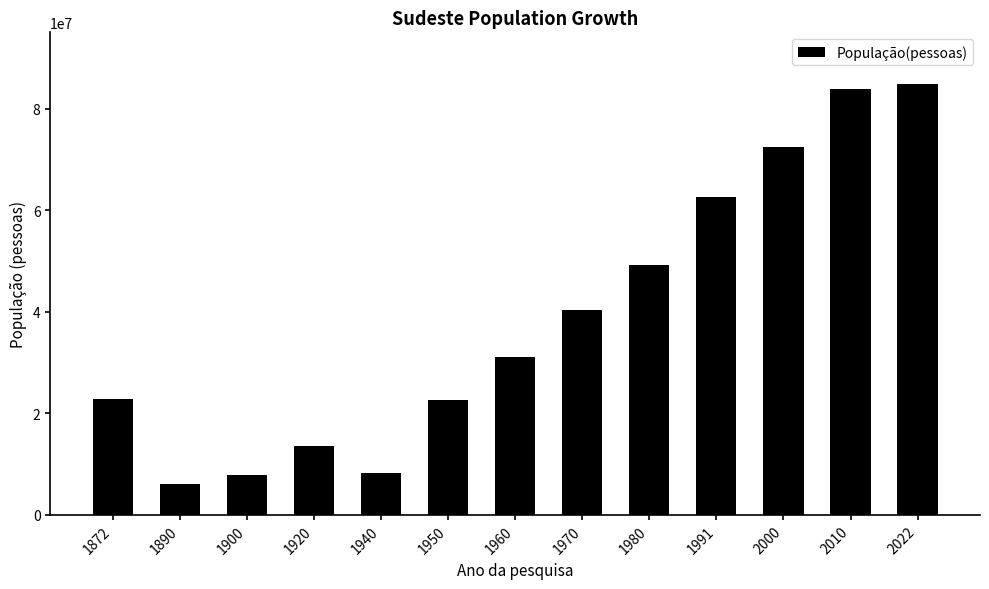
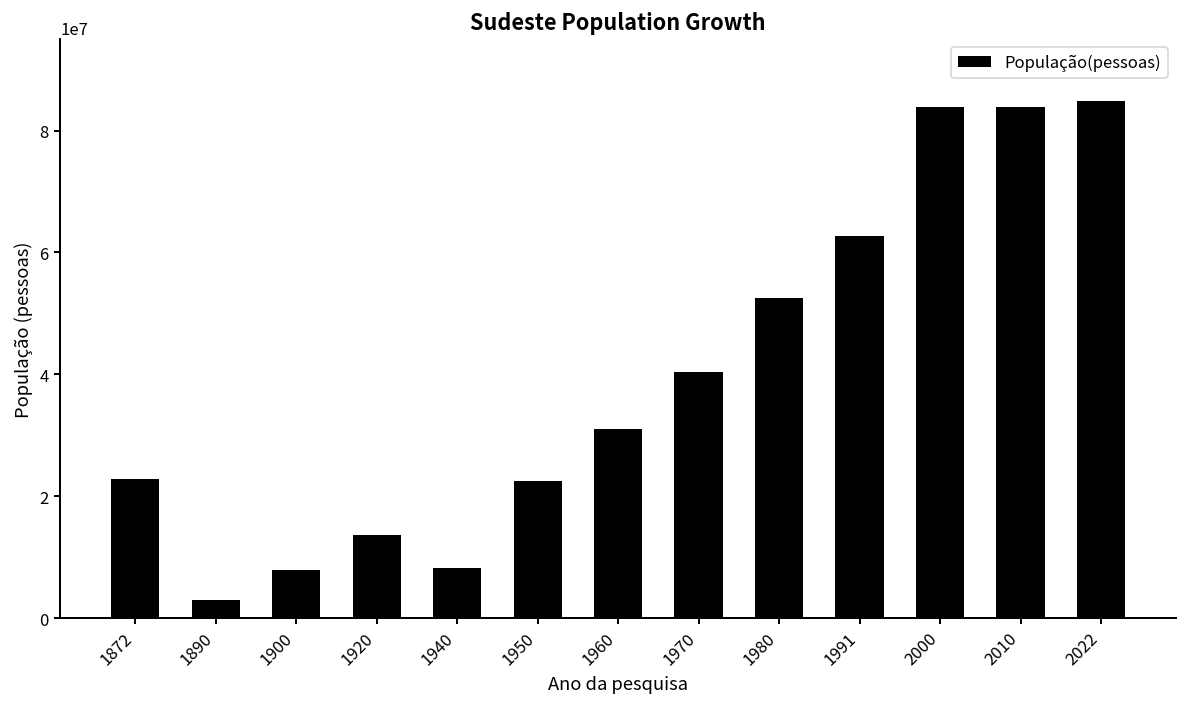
1890: 6000000 -> 3000000
1980: 49000000 -> 53000000
2000: 72000000 -> 84000000
